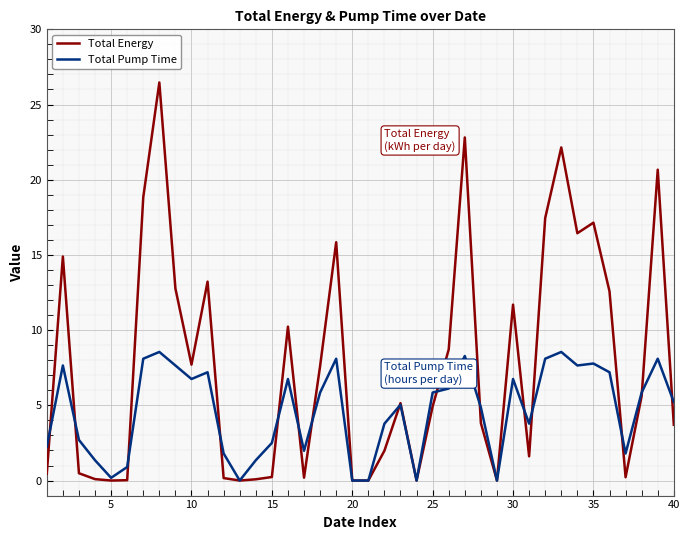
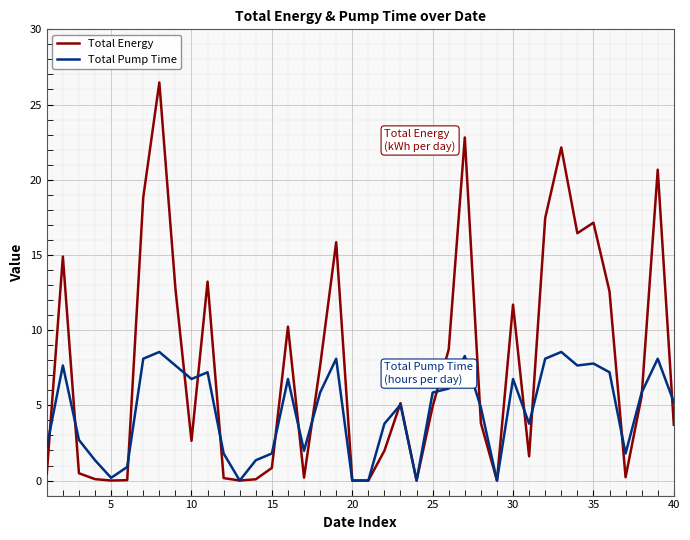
Total Energy, 10: 7.7 -> 2.6
Total Energy, 15: 0.2 -> 0.8
Total Pump Time, 15: 2.5 -> 1.8
